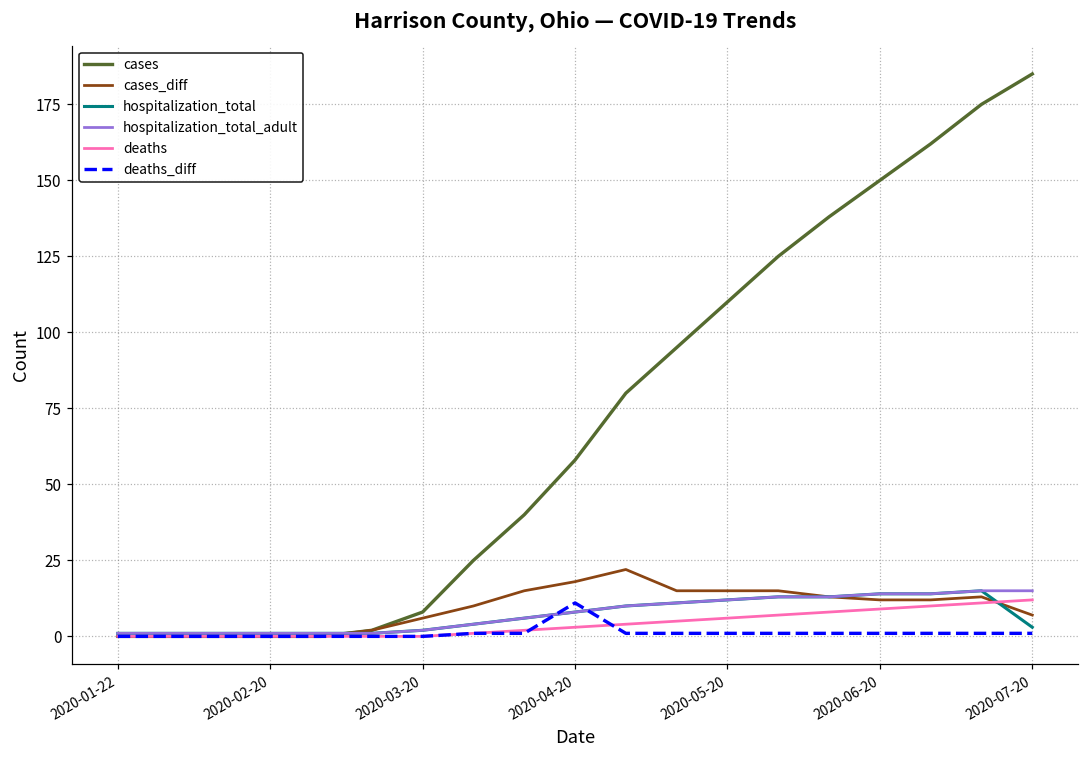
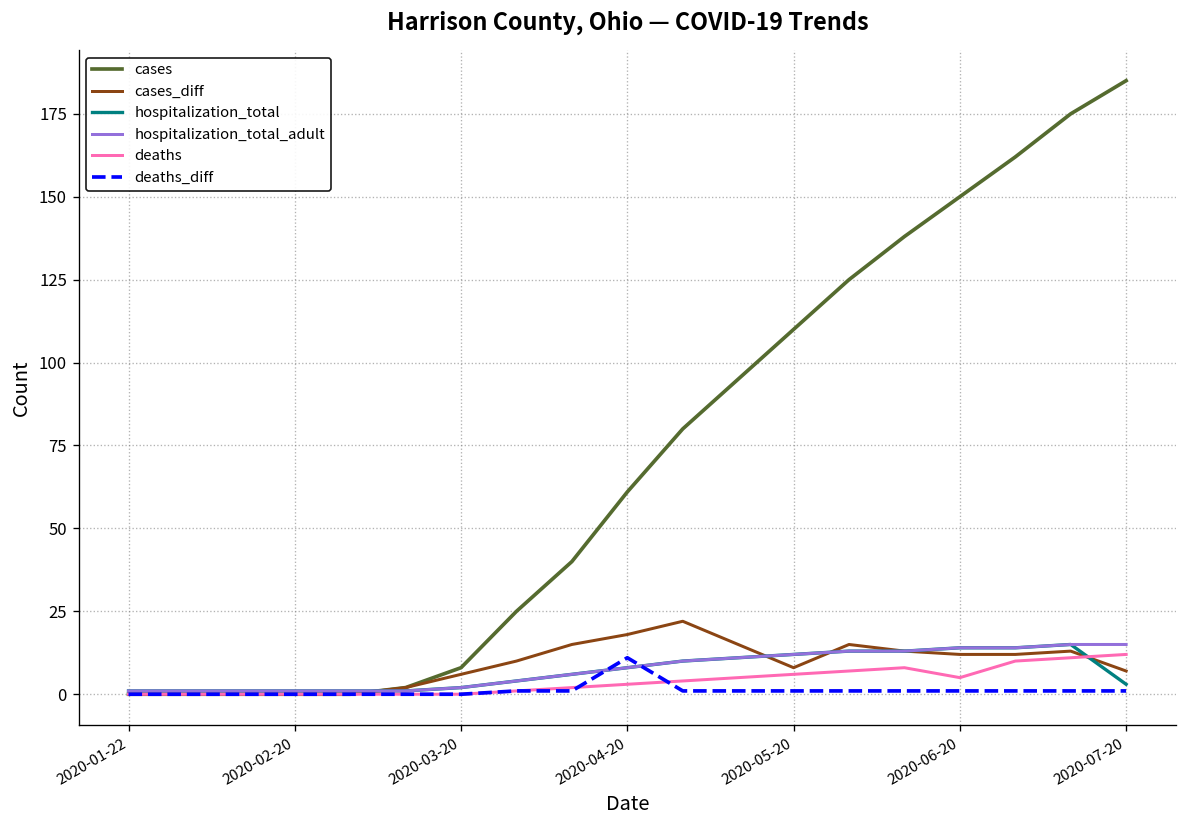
cases, 2020-04-20: 58 -> 61
cases_diff, 2020-05-20: 15 -> 8
deaths, 2020-06-20: 9 -> 5
